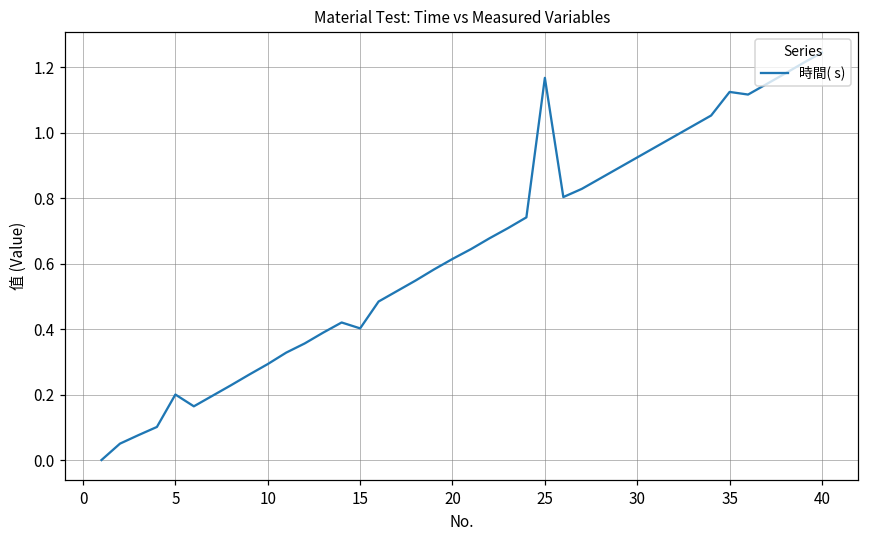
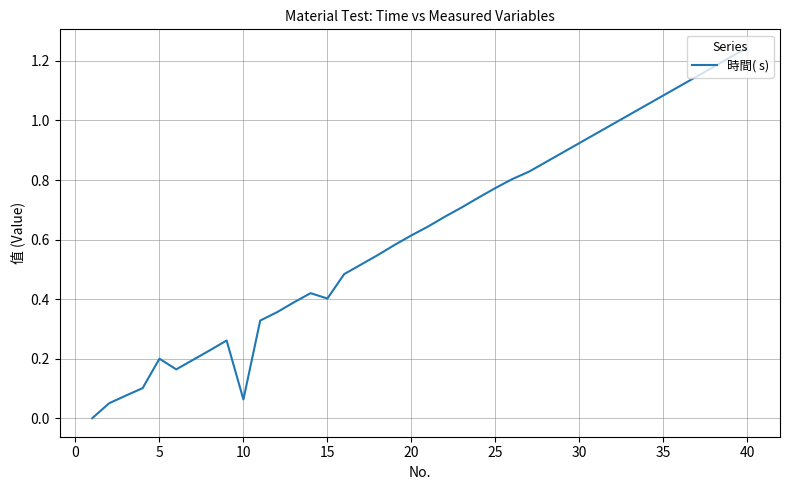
10: 0.29 -> 0.06
25: 1.17 -> 0.77
35: 1.12 -> 1.08
